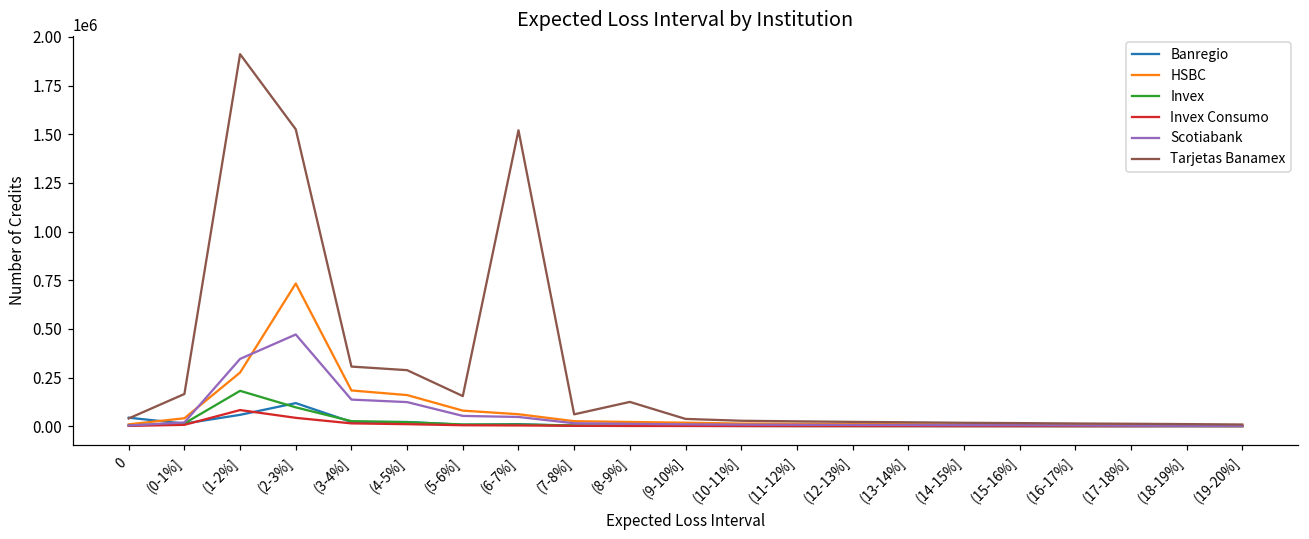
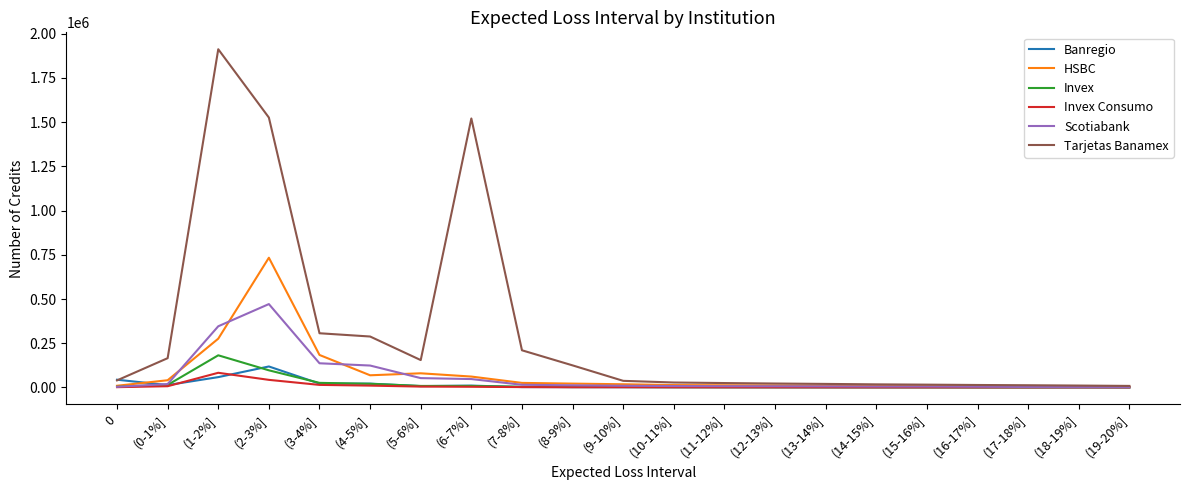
HSBC, (4-5%]: 160000 -> 70000
Tarjetas Banamex, (7-8%]: 60000 -> 210000
